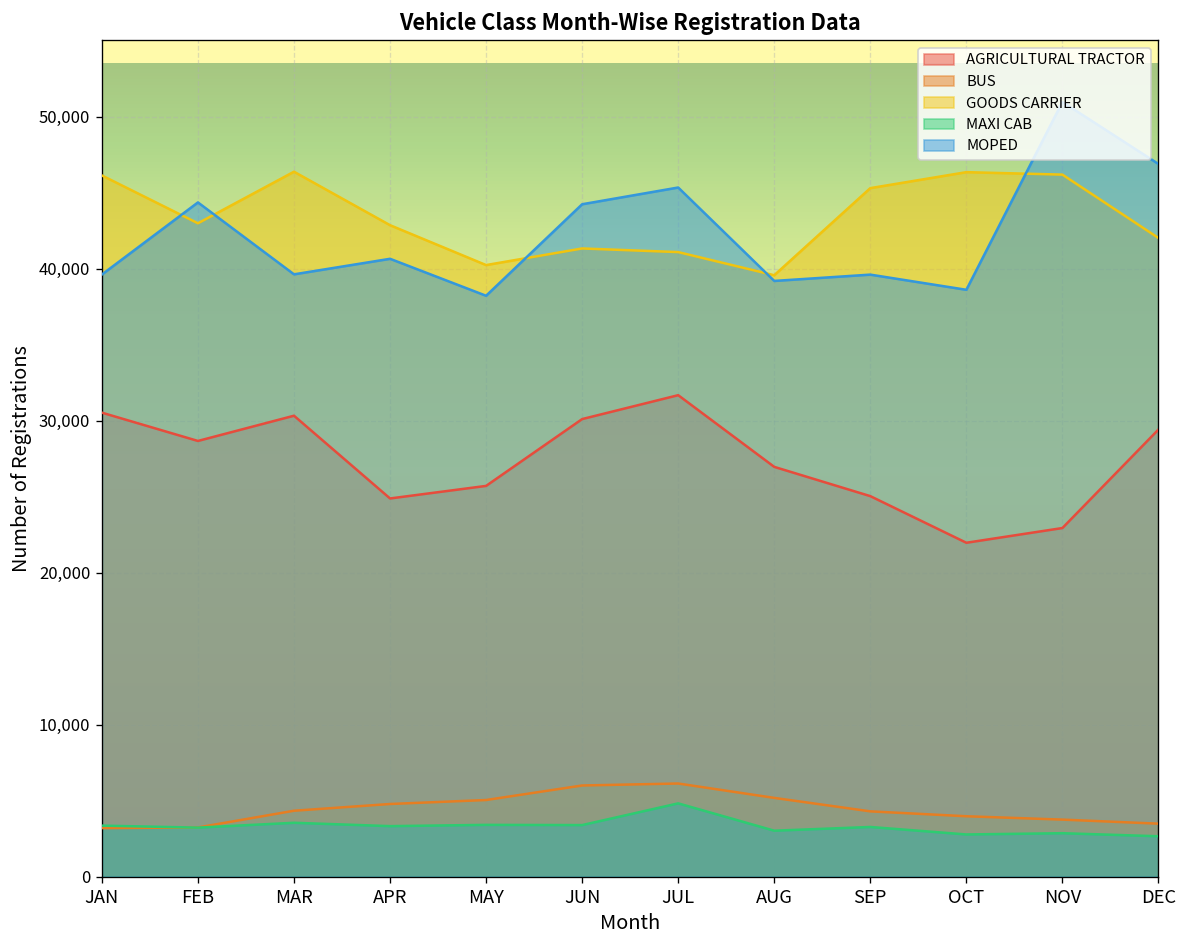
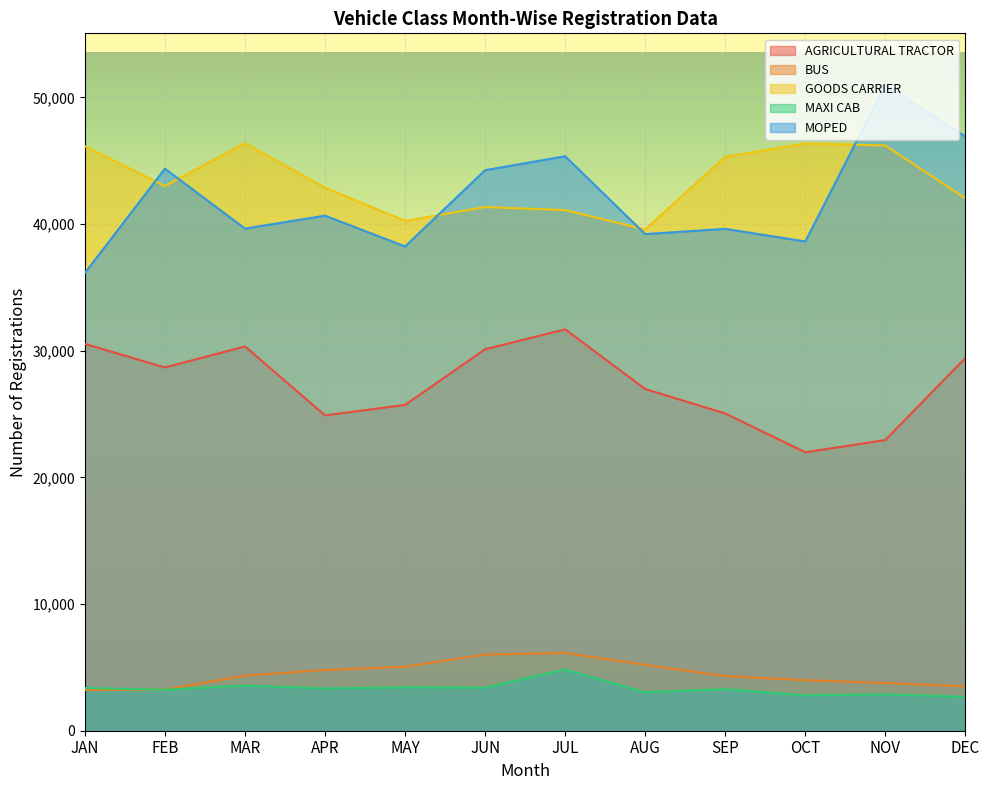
MOPED, JAN: 39,600 -> 36,100
